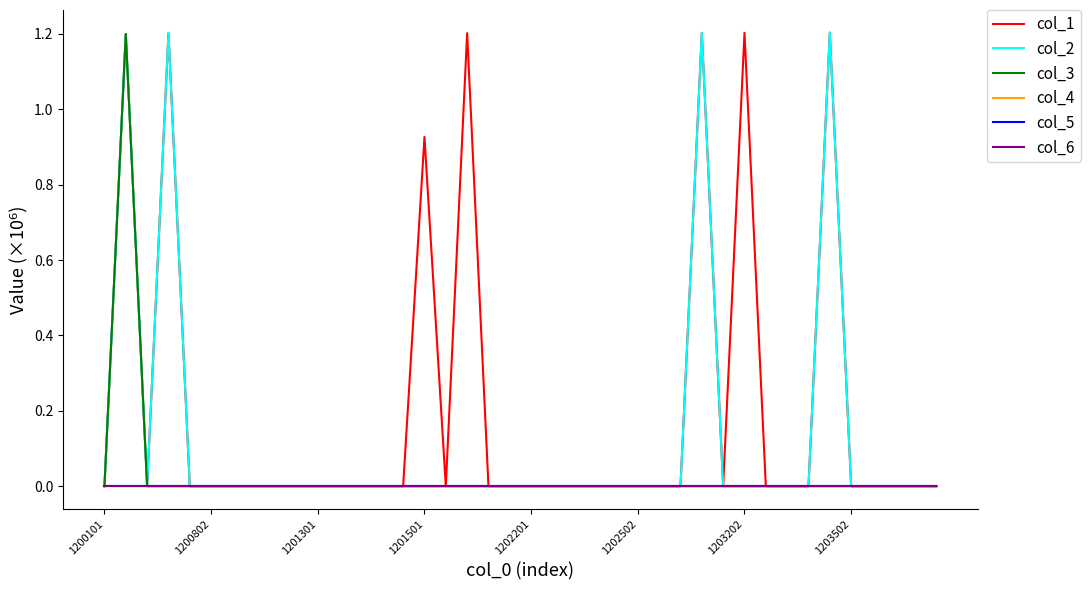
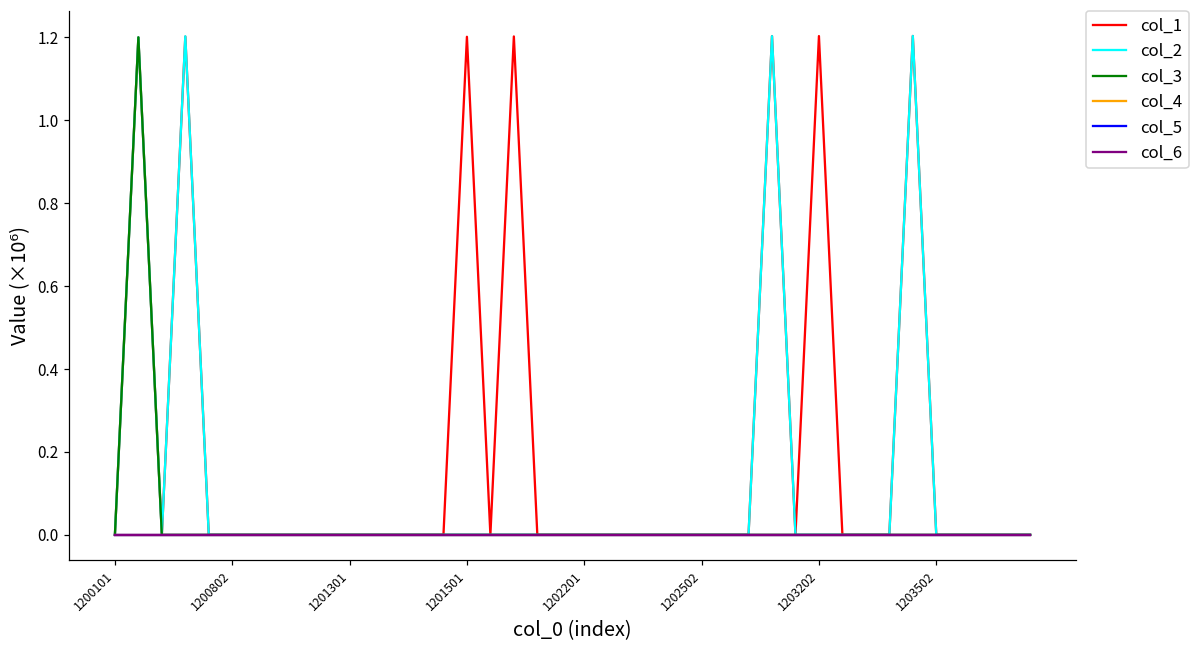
col_1, 1201501: 0.93 -> 1.20
